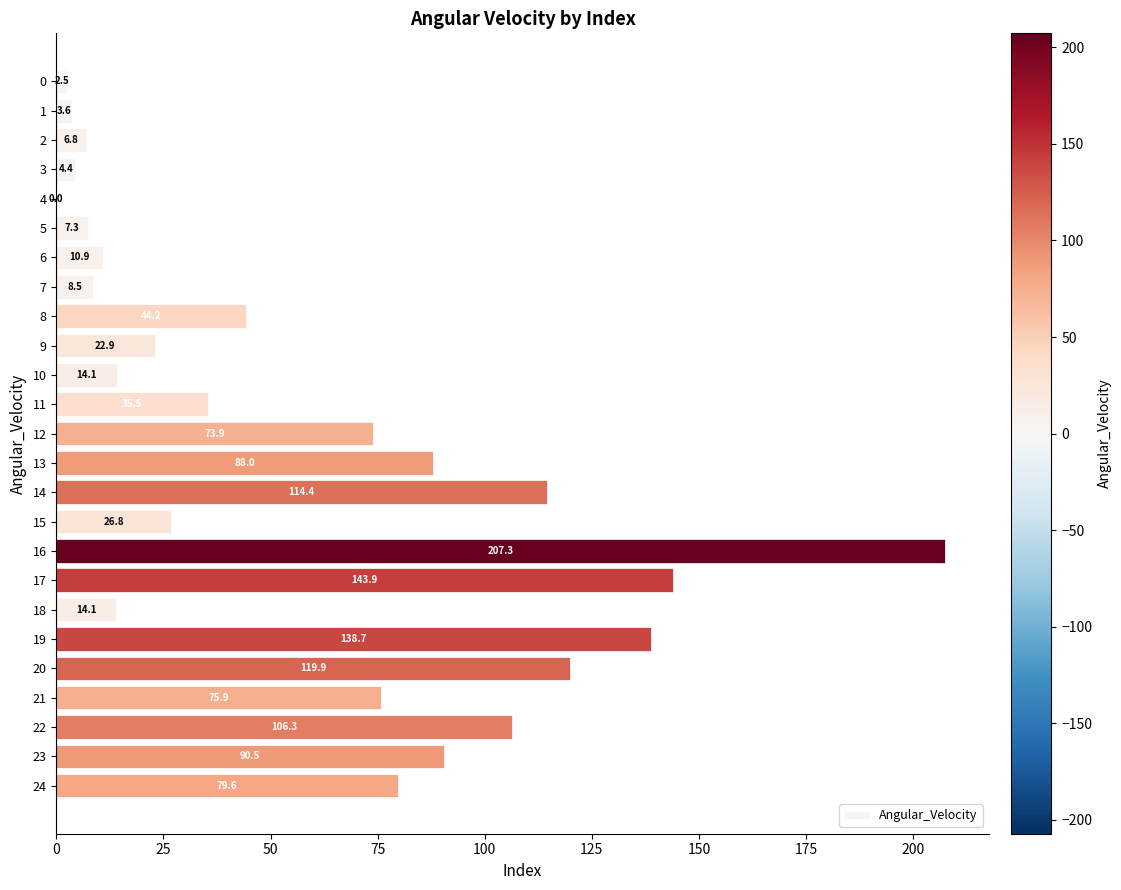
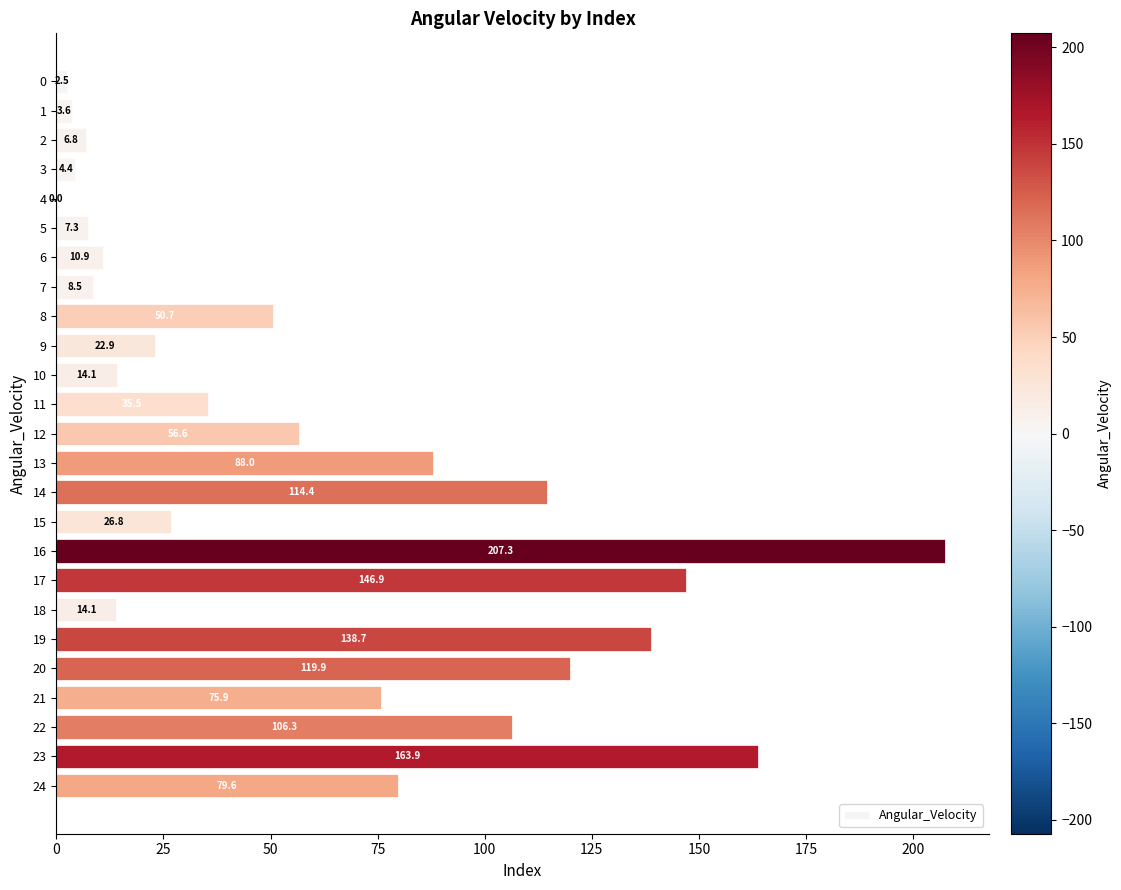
8: 44.2 -> 50.7
12: 73.9 -> 56.6
17: 143.9 -> 146.9
23: 90.5 -> 163.9
